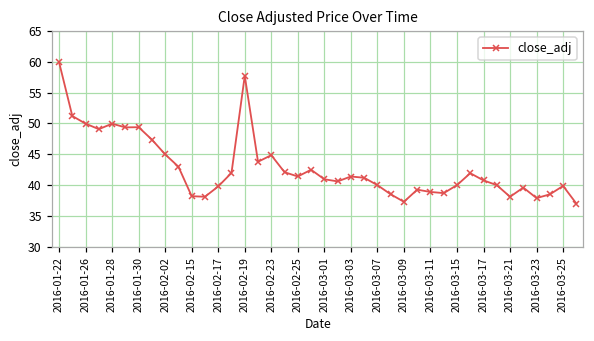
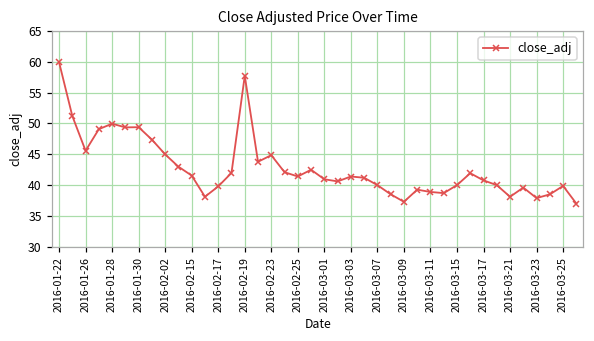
2016-01-26: 50 -> 46
2016-02-15: 38 -> 42
